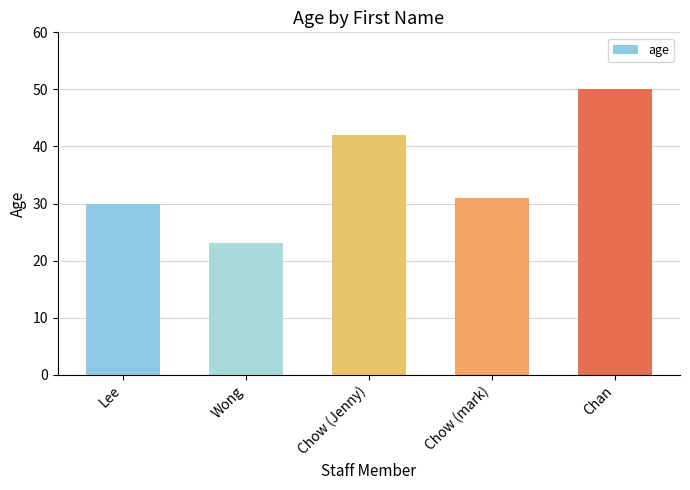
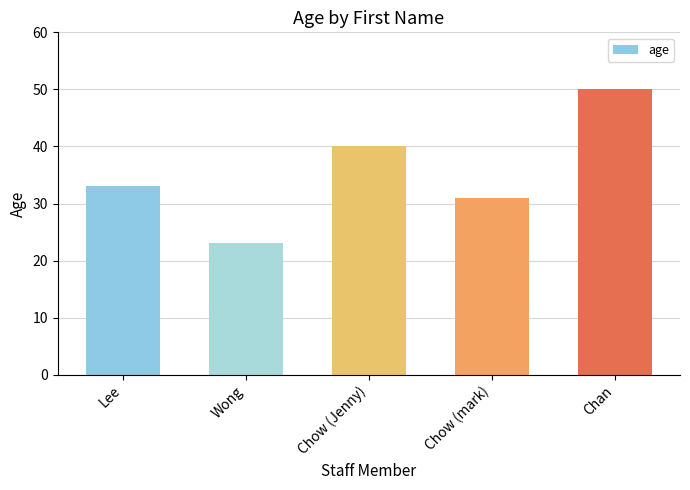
Lee: 30 -> 33
Chow (Jenny): 42 -> 40
